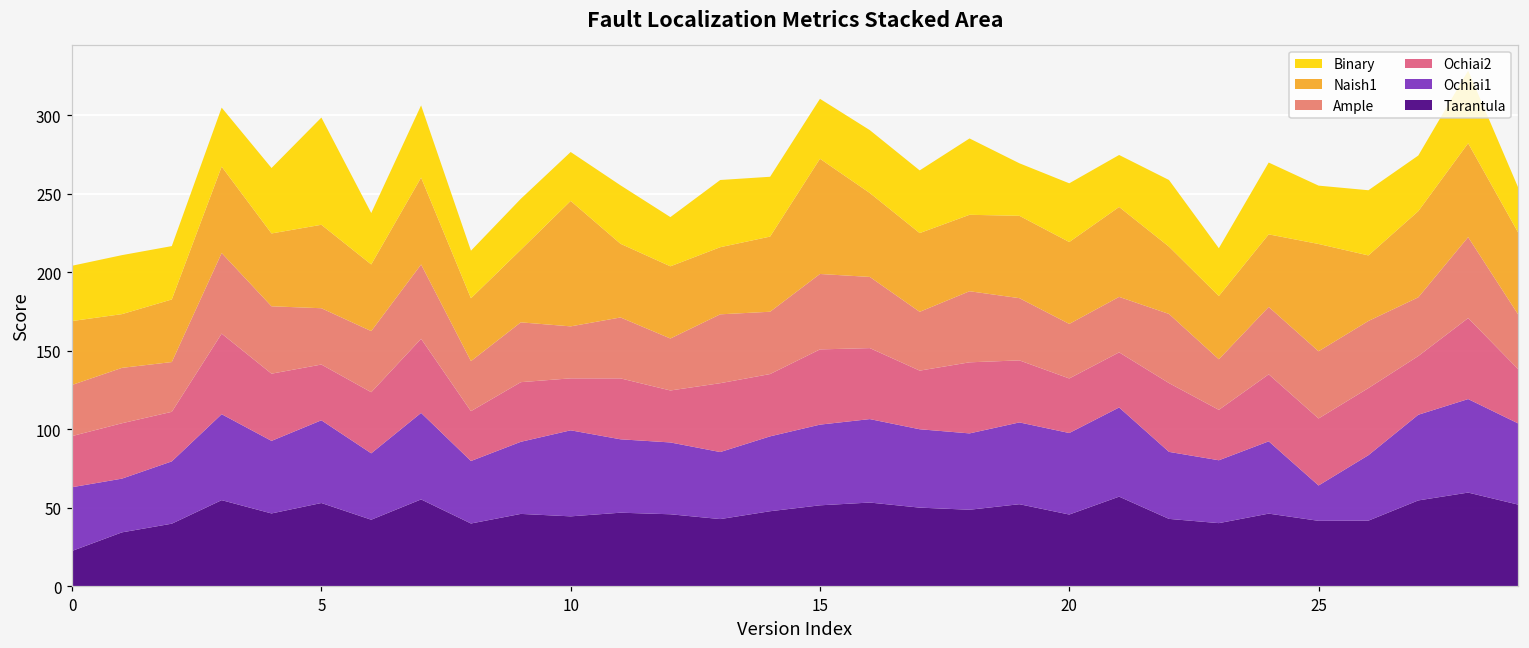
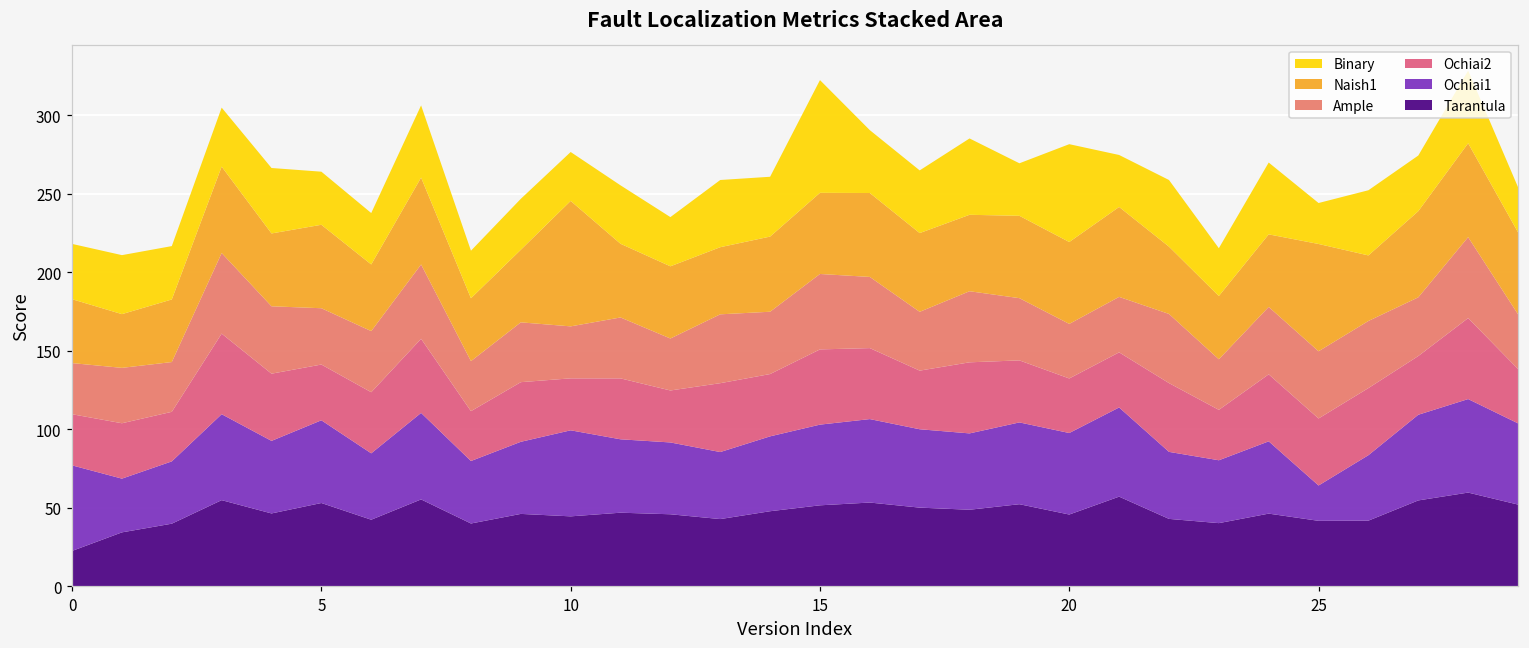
Ochiai1, 0: 41 -> 54
Binary, 5: 68 -> 34
Naish1, 15: 73 -> 52
Binary, 15: 38 -> 72
Binary, 20: 37 -> 62
Binary, 25: 37 -> 26
